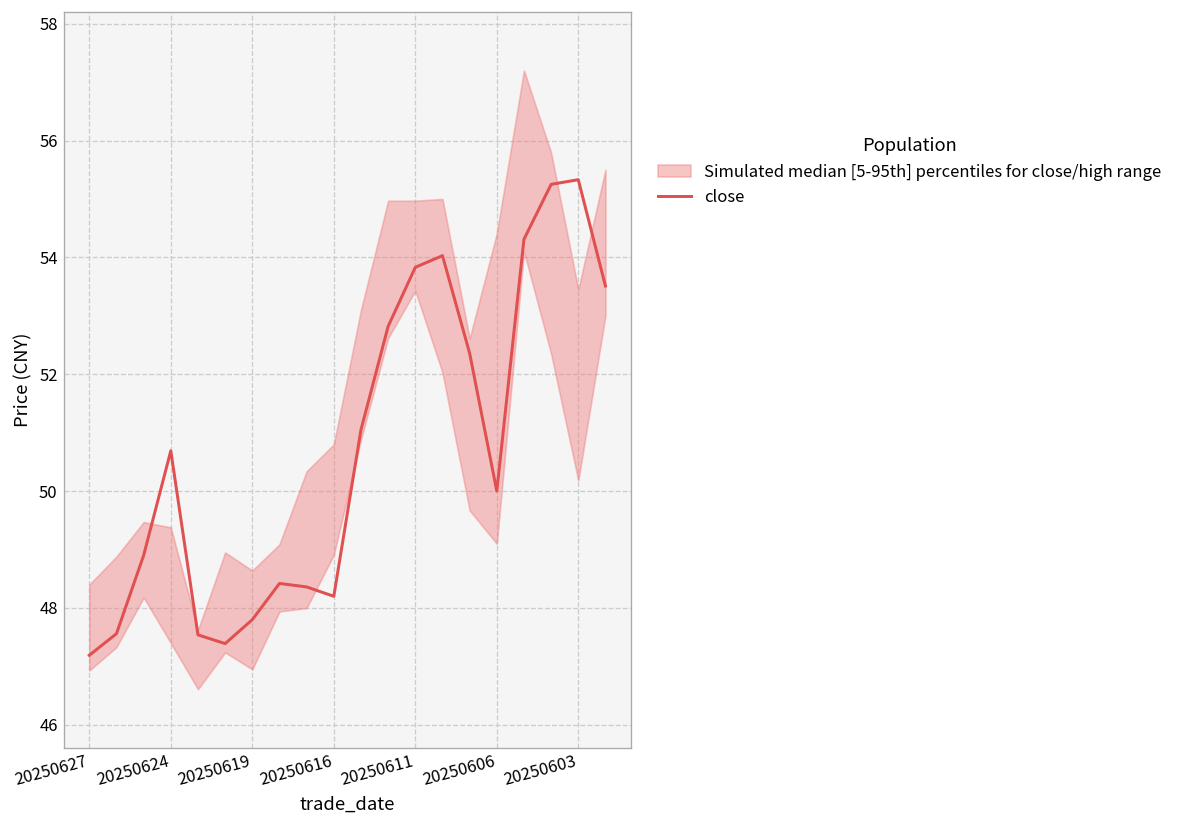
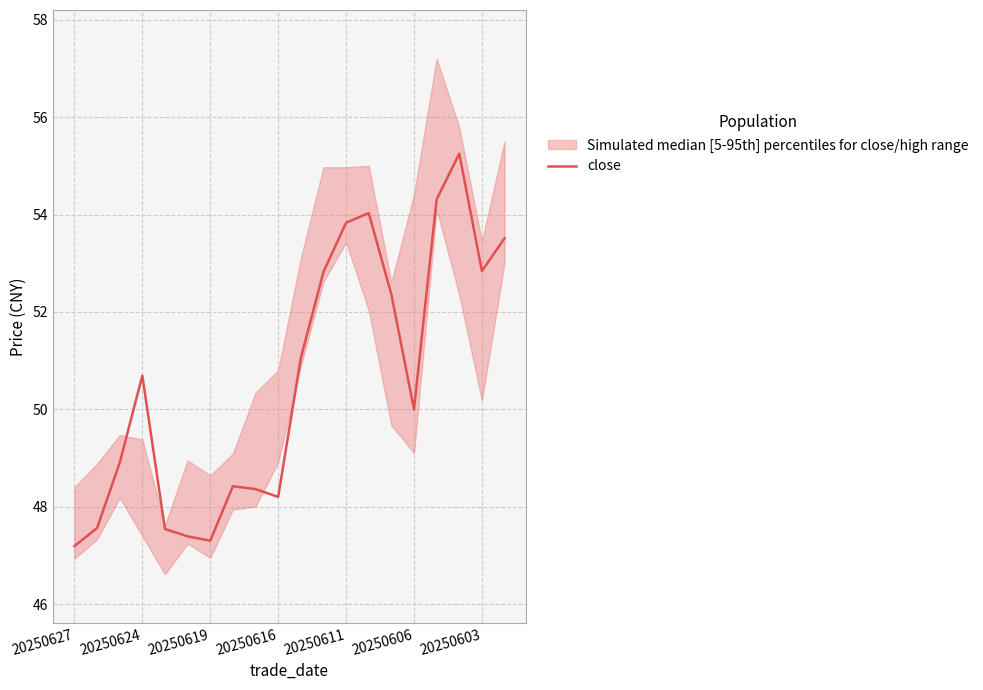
close, 20250619: 47.8 -> 47.3
close, 20250603: 55.3 -> 52.8
